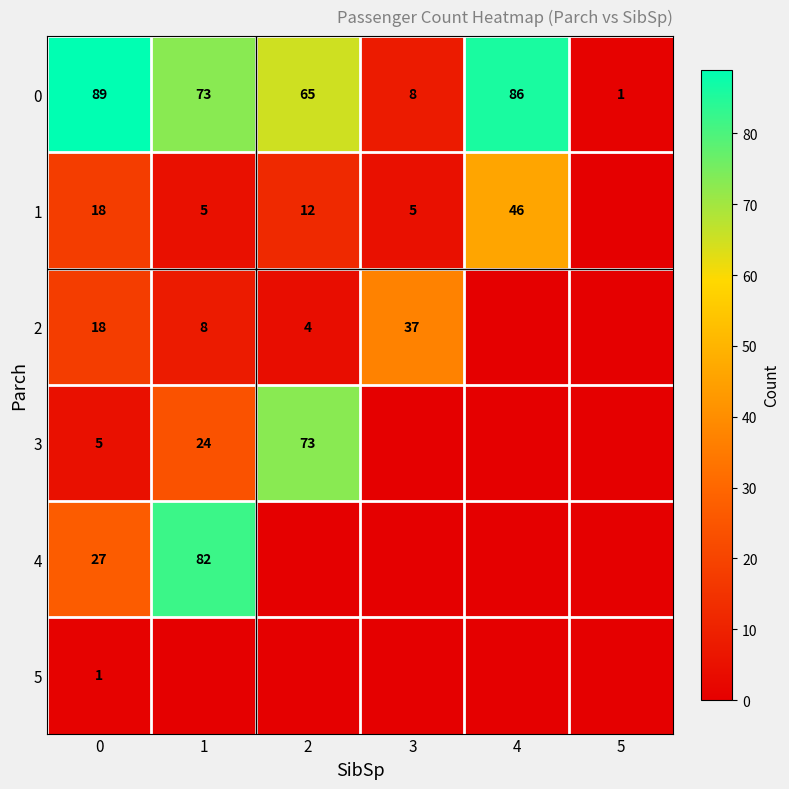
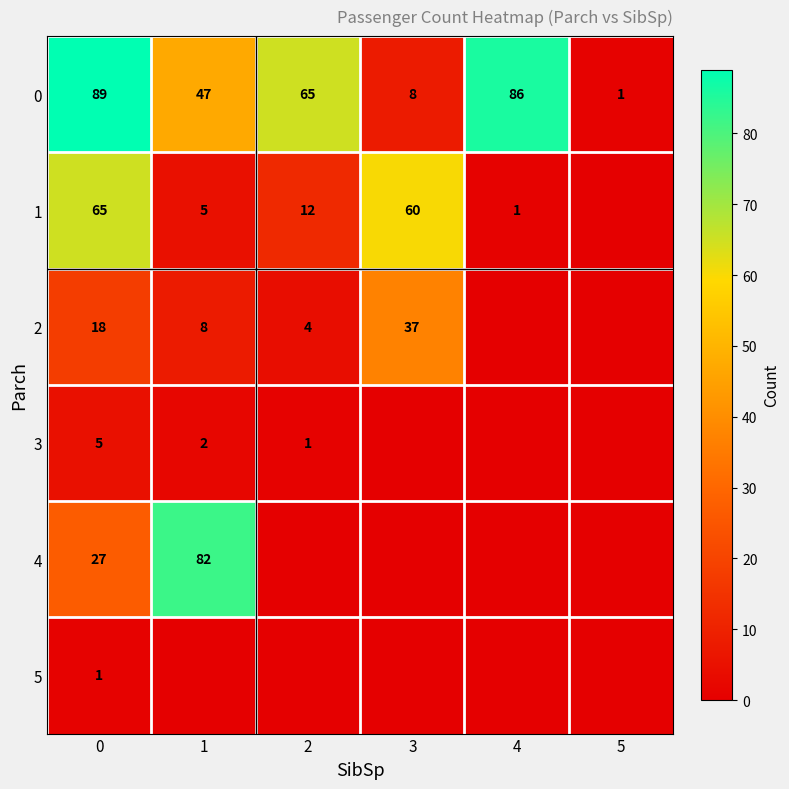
0, 1: 73 -> 47
1, 0: 18 -> 65
1, 3: 5 -> 60
1, 4: 46 -> 1
3, 1: 24 -> 2
3, 2: 73 -> 1
